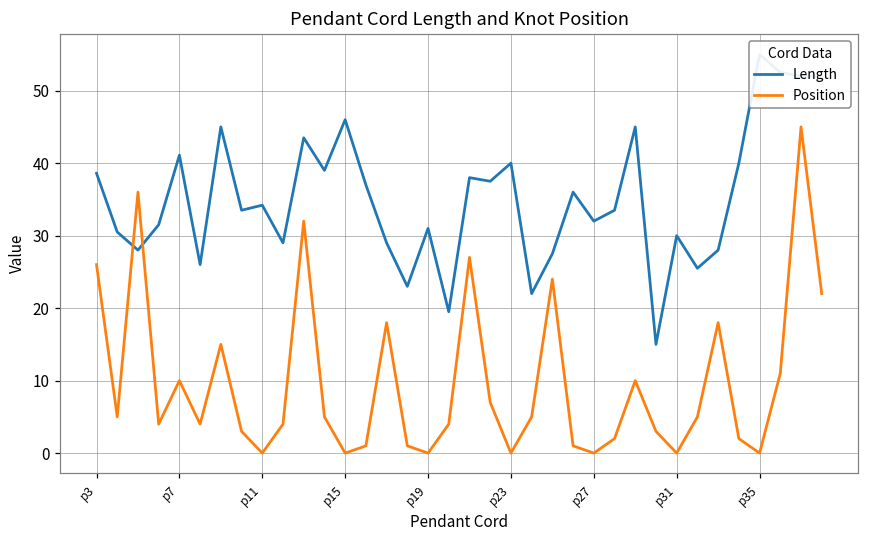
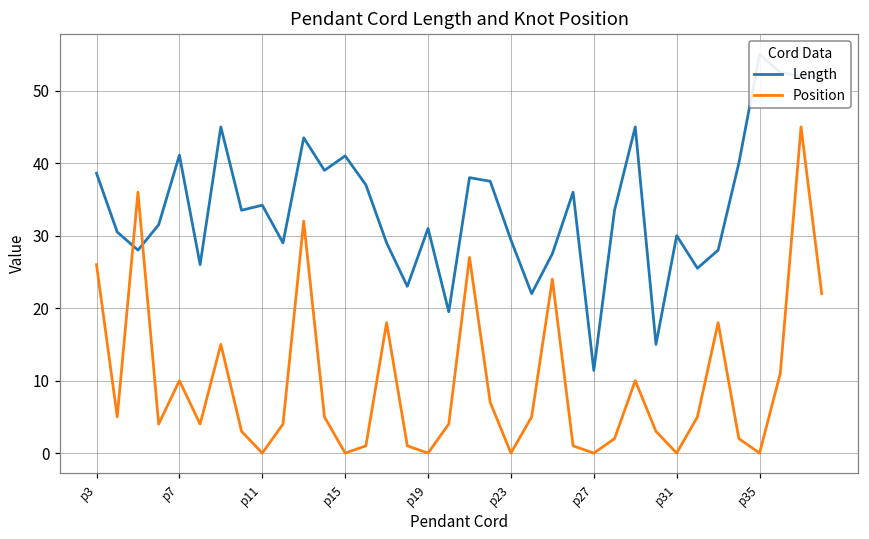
Length, p15: 46 -> 41
Length, p23: 40 -> 29
Length, p27: 32 -> 11
